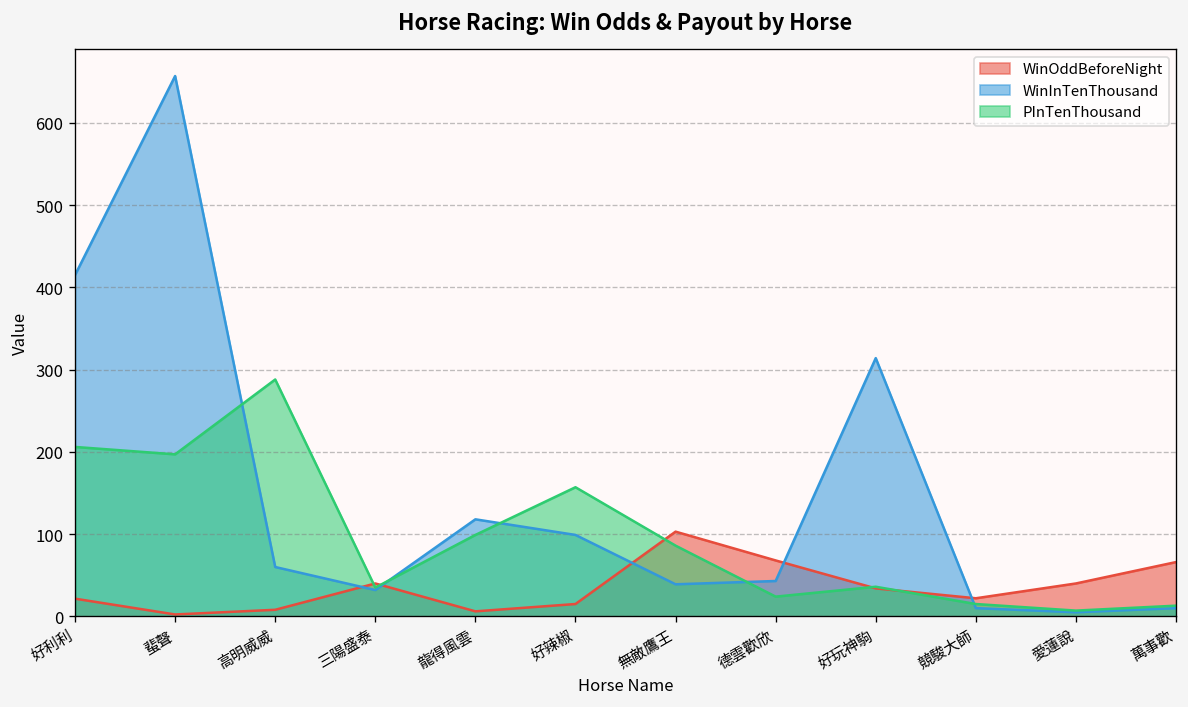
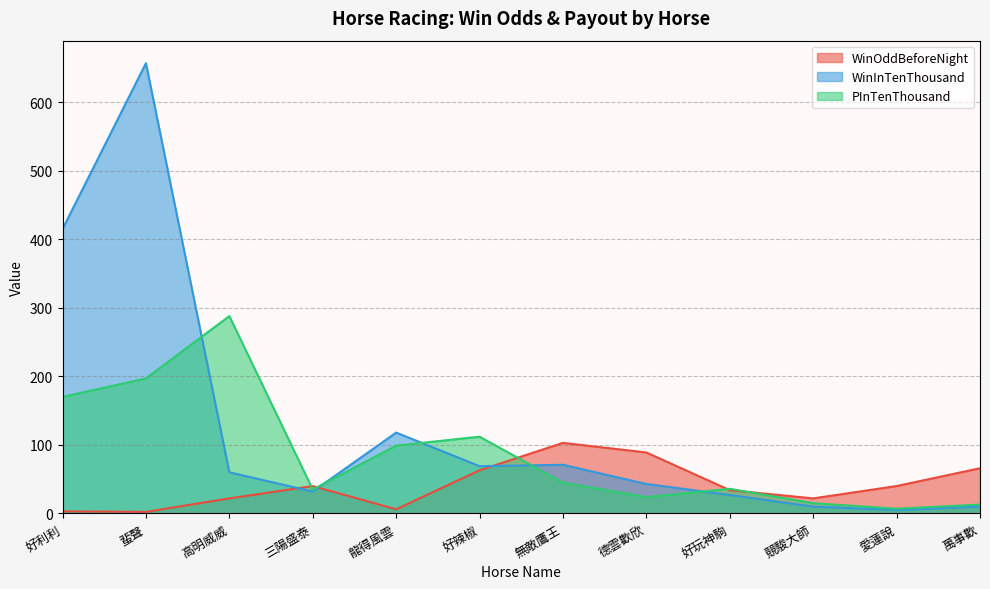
WinOddBeforeNight, 好利利: 20 -> 0
PInTenThousand, 好利利: 210 -> 170
WinOddBeforeNight, 高明威威: 10 -> 20
WinOddBeforeNight, 好辣椒: 20 -> 60
WinInTenThousand, 好辣椒: 100 -> 70
PInTenThousand, 好辣椒: 160 -> 110
WinInTenThousand, 無敵鷹王: 40 -> 70
PInTenThousand, 無敵鷹王: 90 -> 50
WinOddBeforeNight, 德雲歡欣: 70 -> 90
WinInTenThousand, 好玩神駒: 310 -> 30
